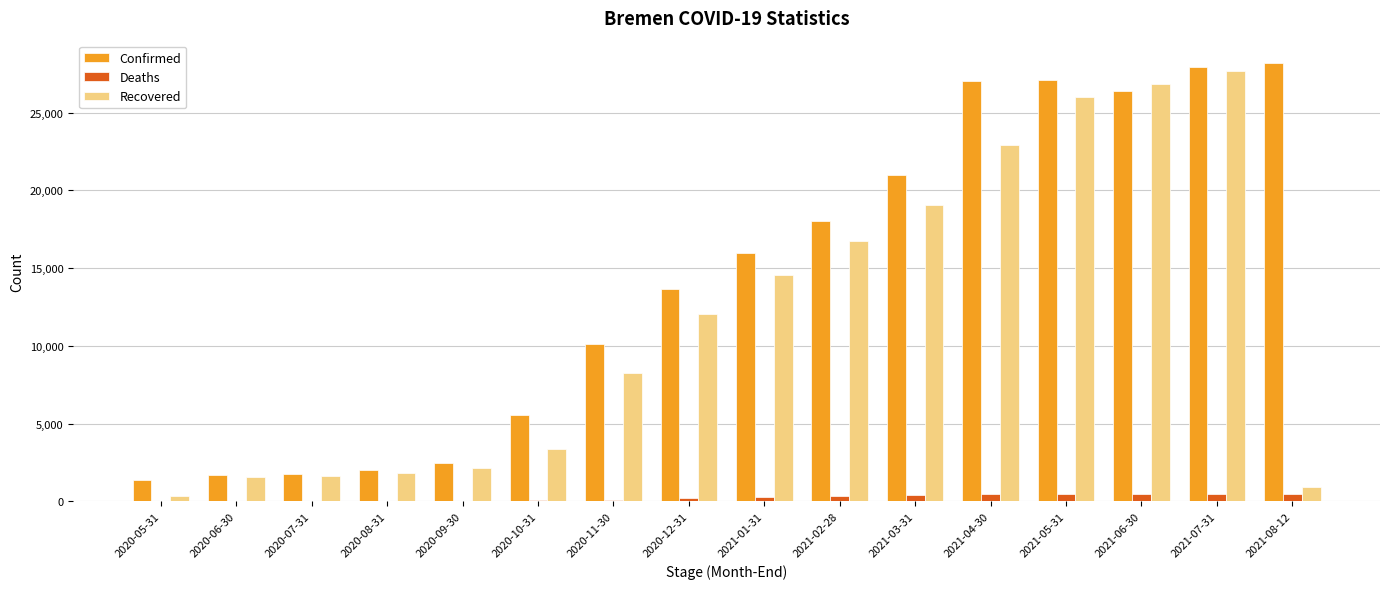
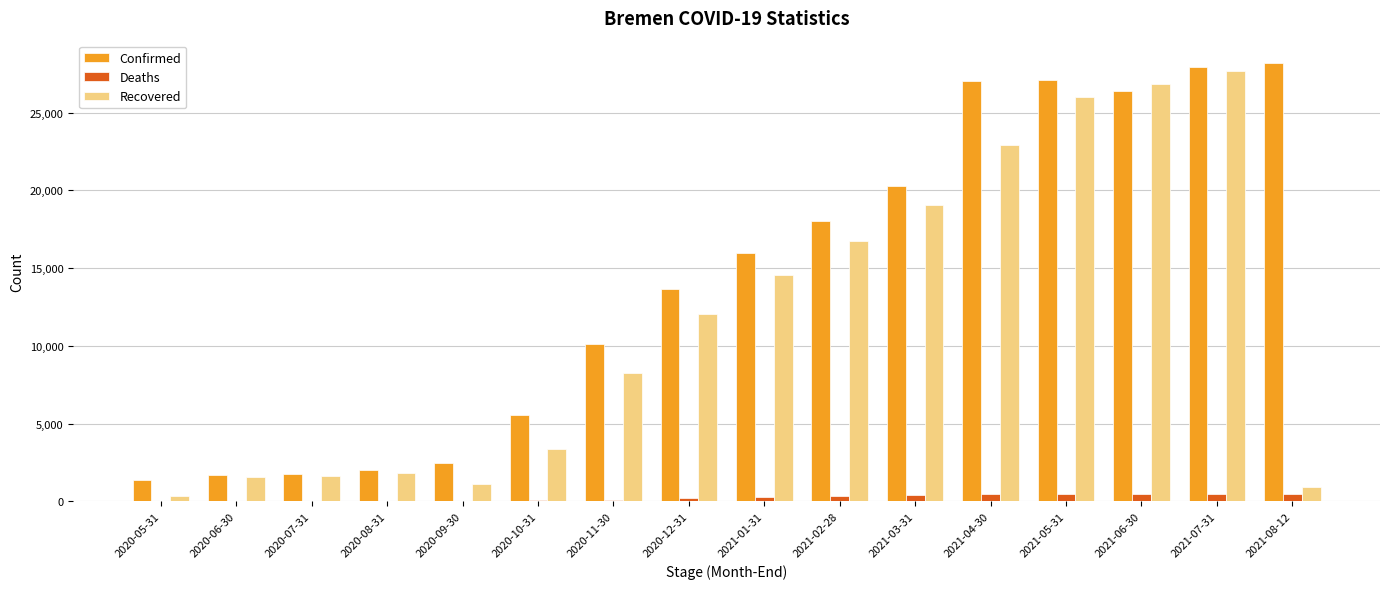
Recovered, 2020-09-30: 2,100 -> 1,100
Confirmed, 2021-03-31: 21,000 -> 20,300
